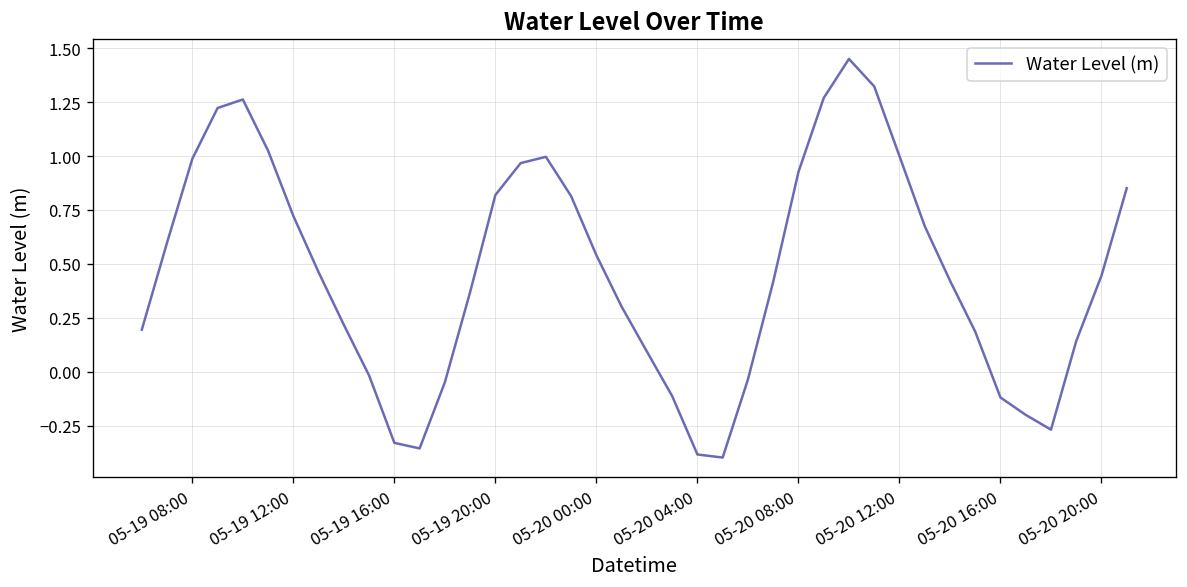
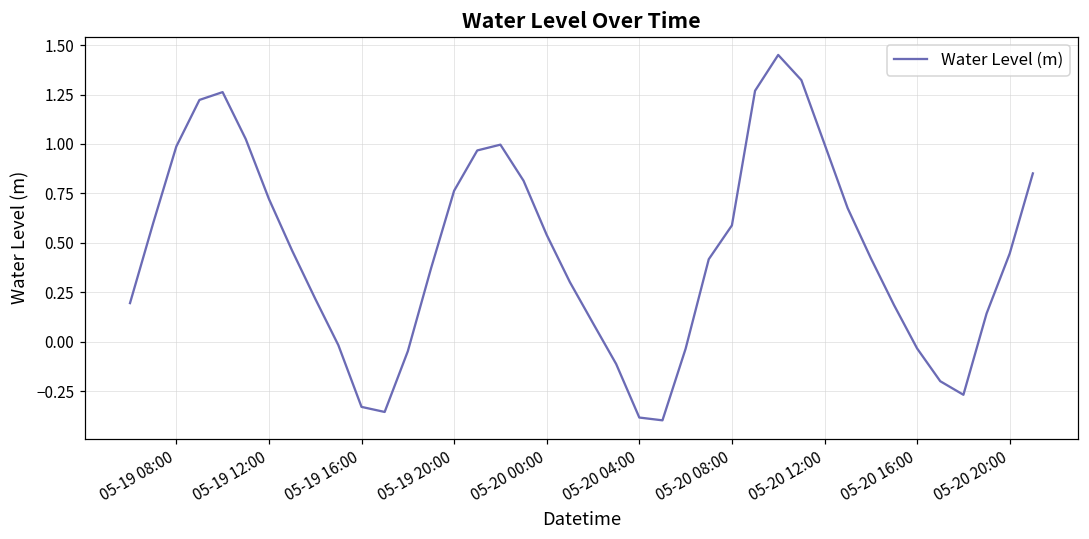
05-19 20:00: 0.82 -> 0.76
05-20 08:00: 0.93 -> 0.59
05-20 16:00: -0.12 -> -0.03
